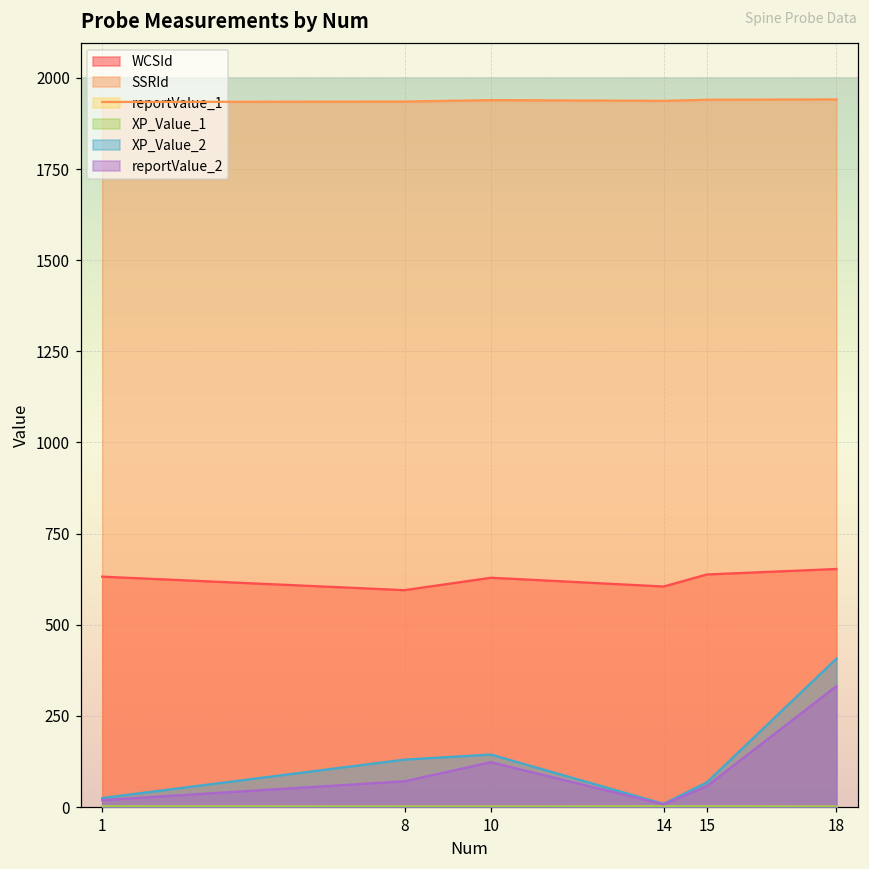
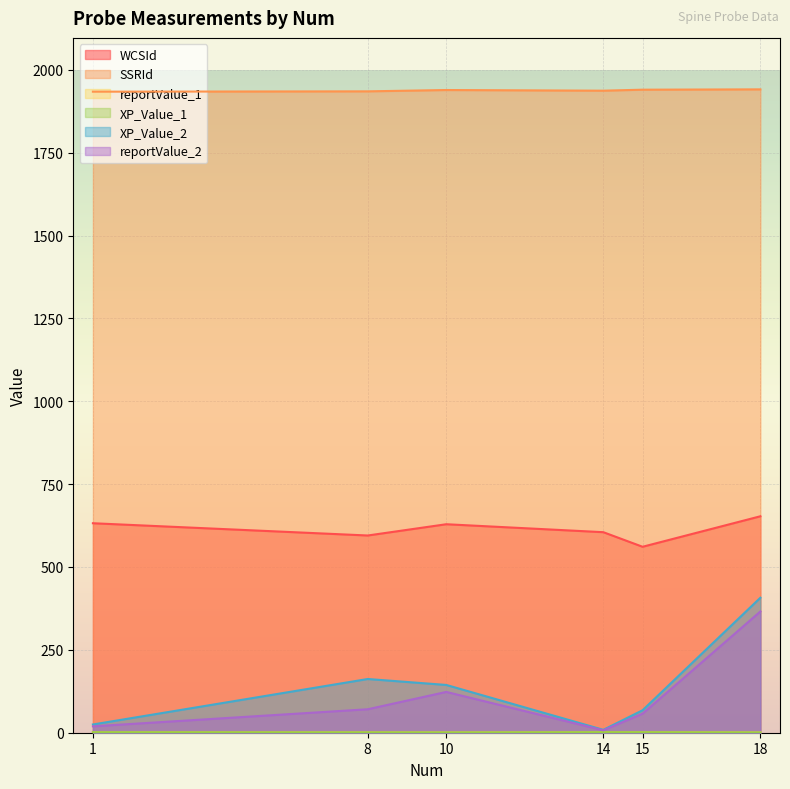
XP_Value_2, 8: 130 -> 160
WCSId, 15: 640 -> 560
reportValue_2, 18: 330 -> 370
